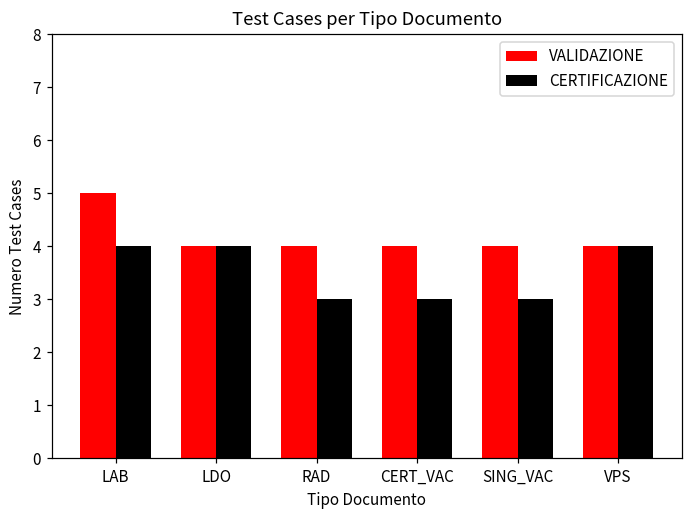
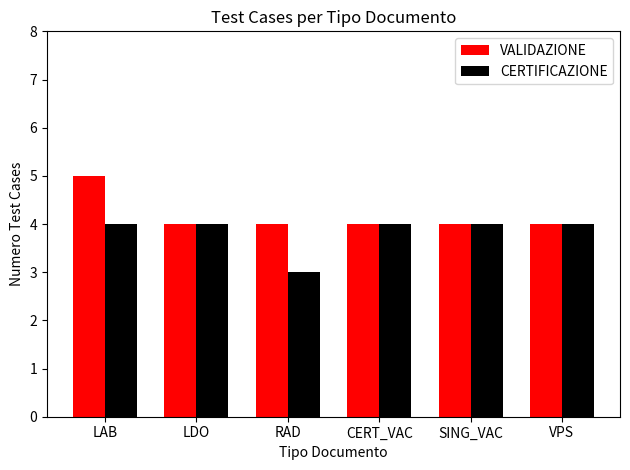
CERTIFICAZIONE, CERT_VAC: 3 -> 4
CERTIFICAZIONE, SING_VAC: 3 -> 4
